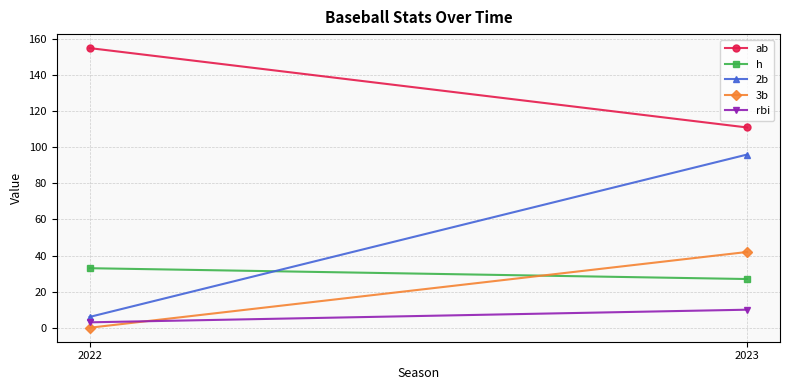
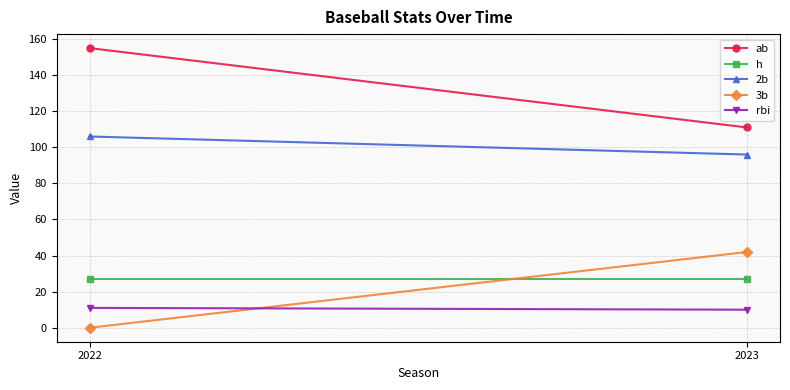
h, 2022: 33 -> 27
2b, 2022: 6 -> 106
rbi, 2022: 3 -> 11
